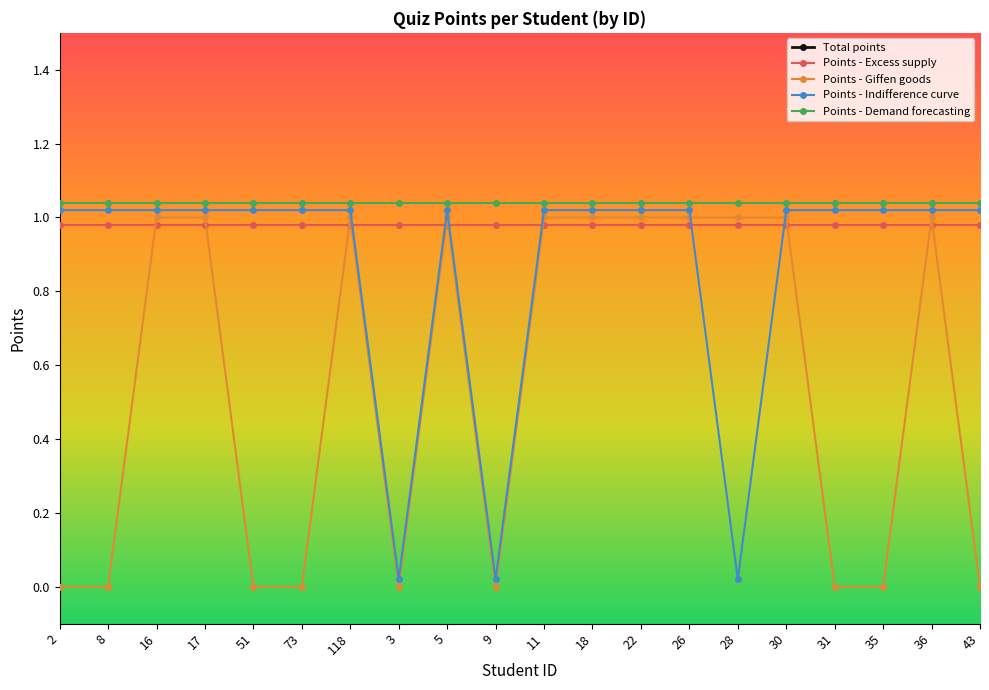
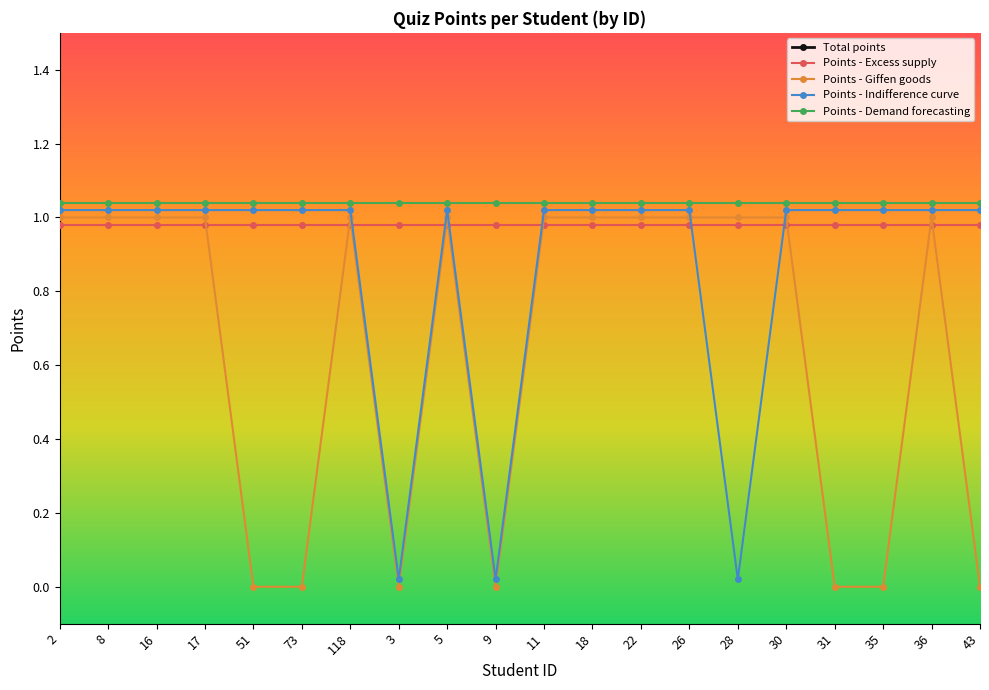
Points - Giffen goods, 2: 0 -> 1
Points - Giffen goods, 8: 0 -> 1
